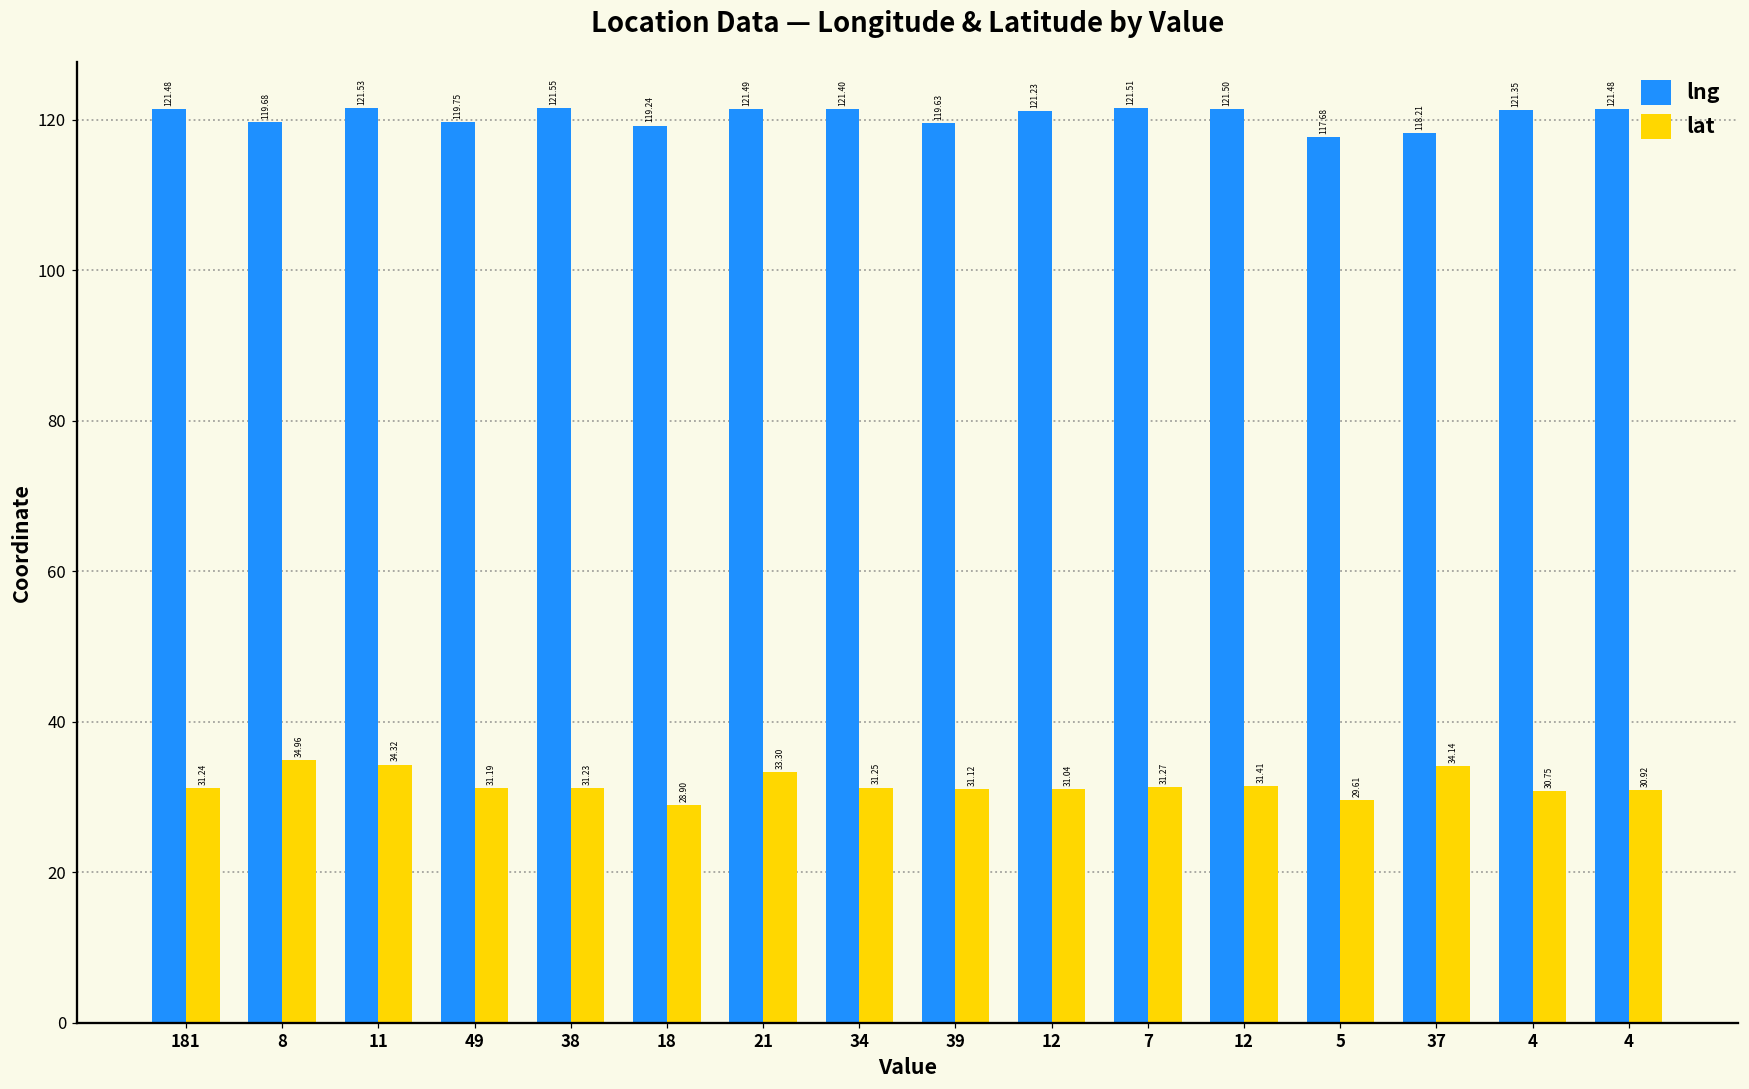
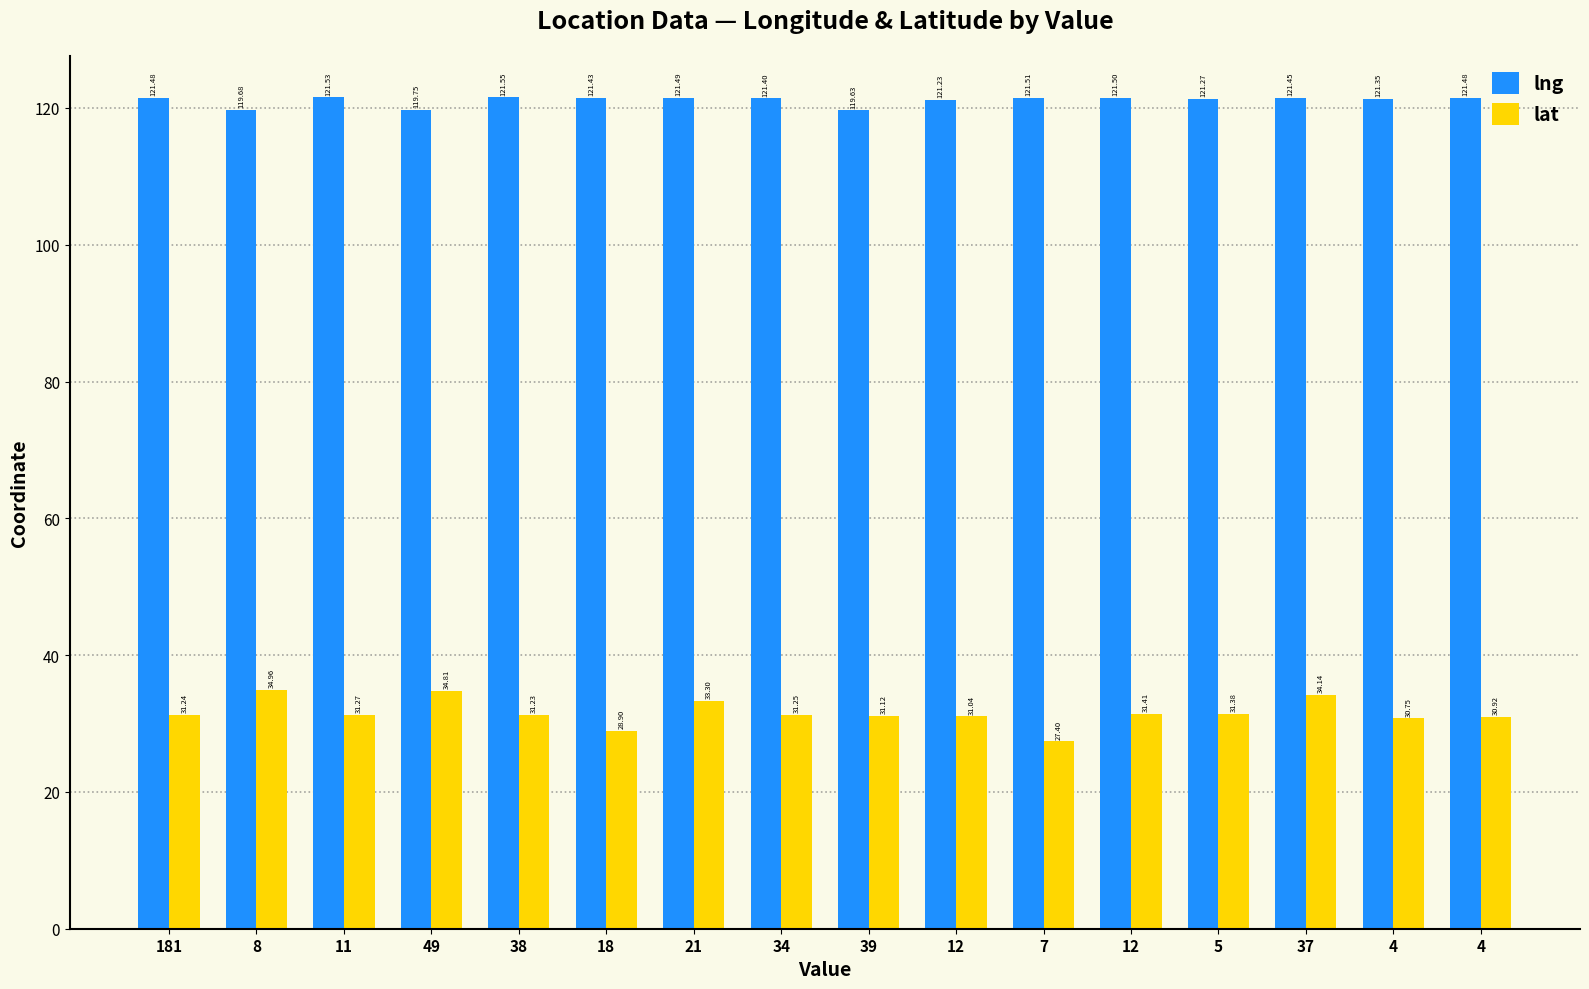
lat, 11: 34.32 -> 31.27
lat, 49: 31.19 -> 34.81
lng, 18: 119.24 -> 121.43
lat, 7: 31.27 -> 27.40
lng, 5: 117.68 -> 121.27
lat, 5: 29.61 -> 31.38
lng, 37: 118.21 -> 121.45
